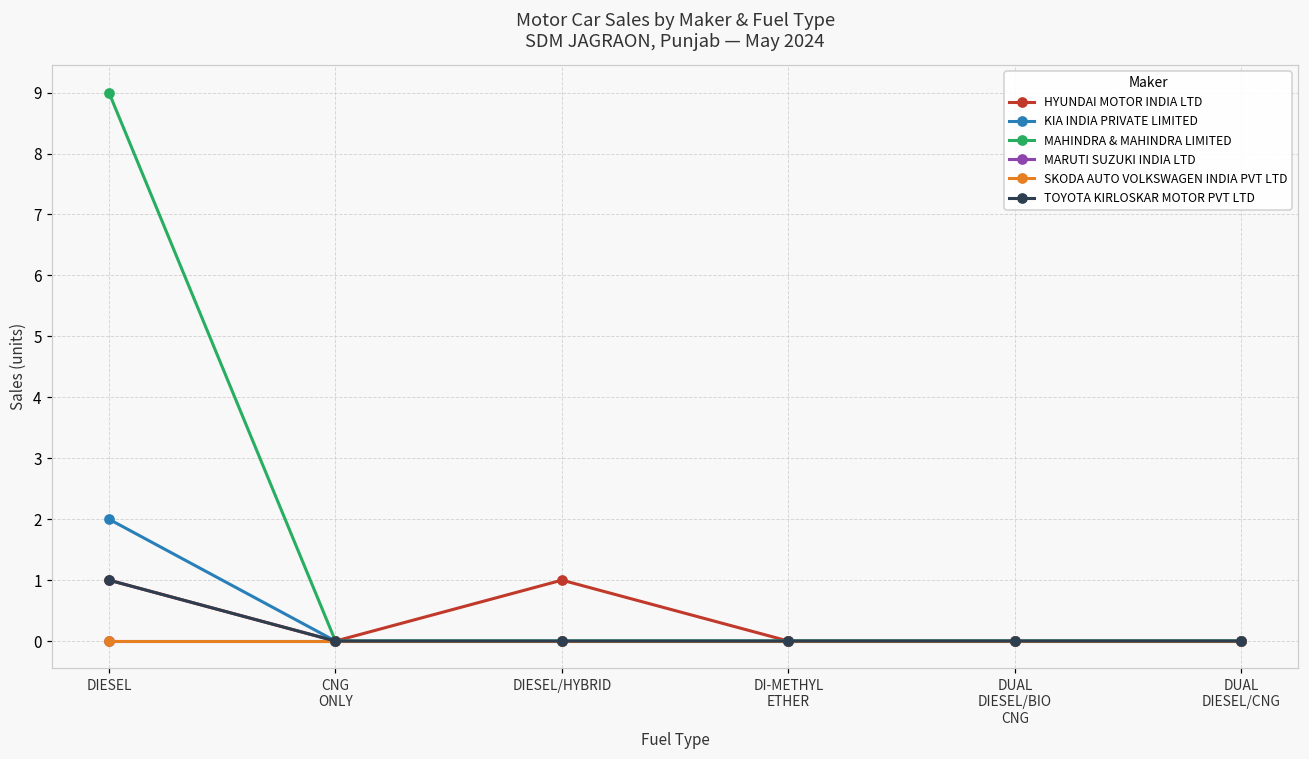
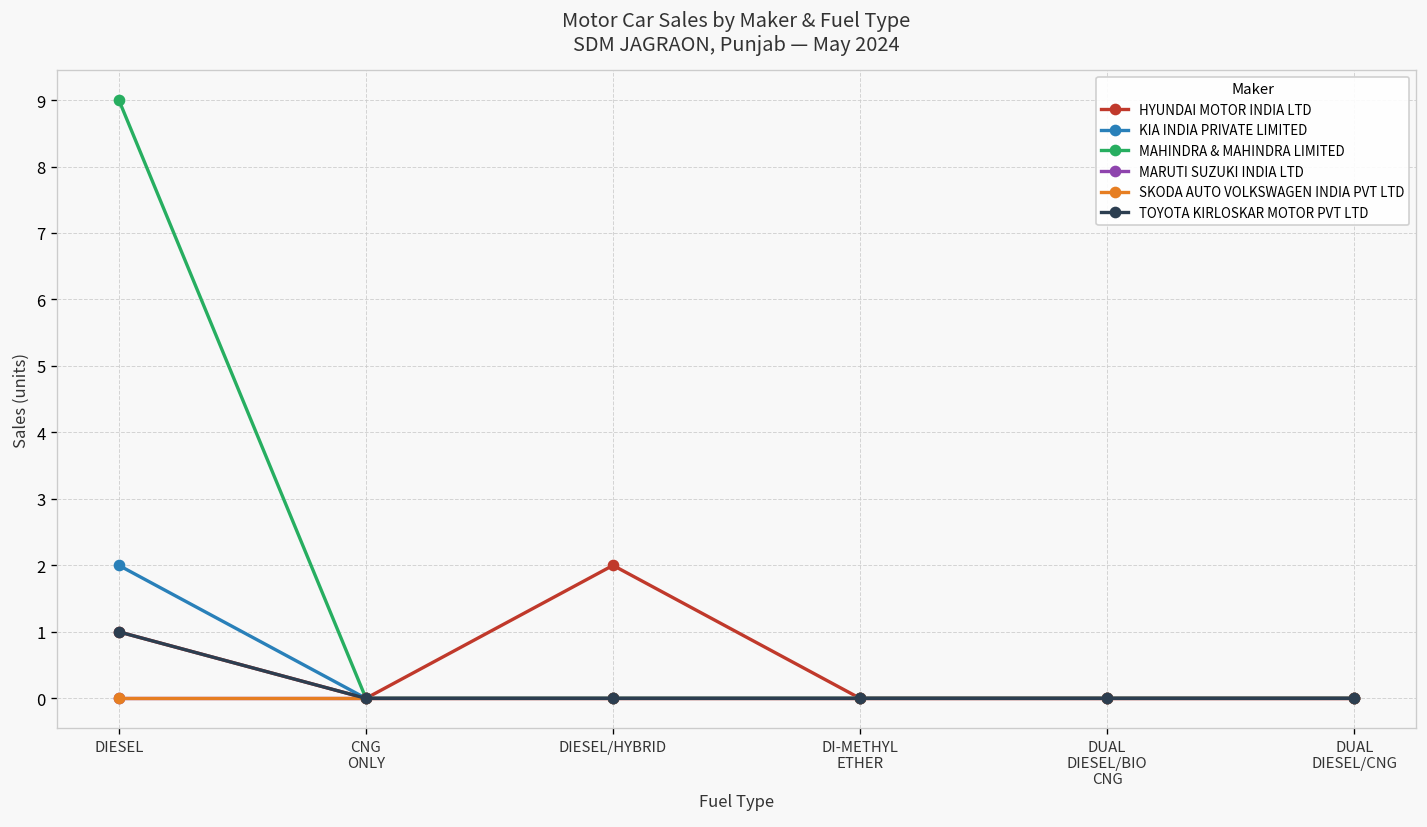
HYUNDAI MOTOR INDIA LTD, DIESEL/HYBRID: 1 -> 2
